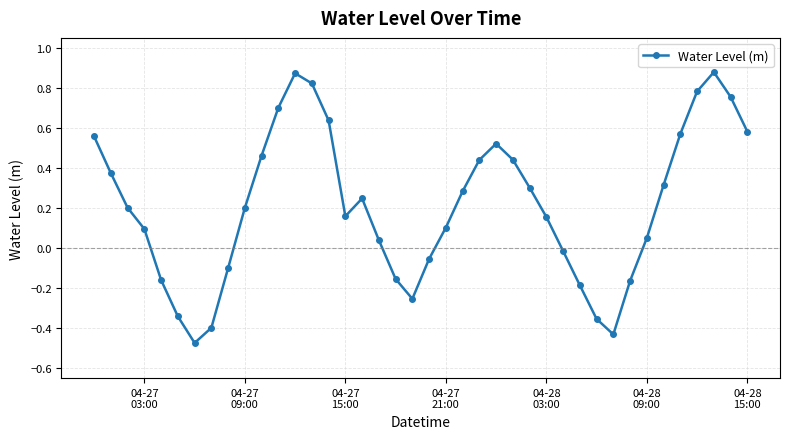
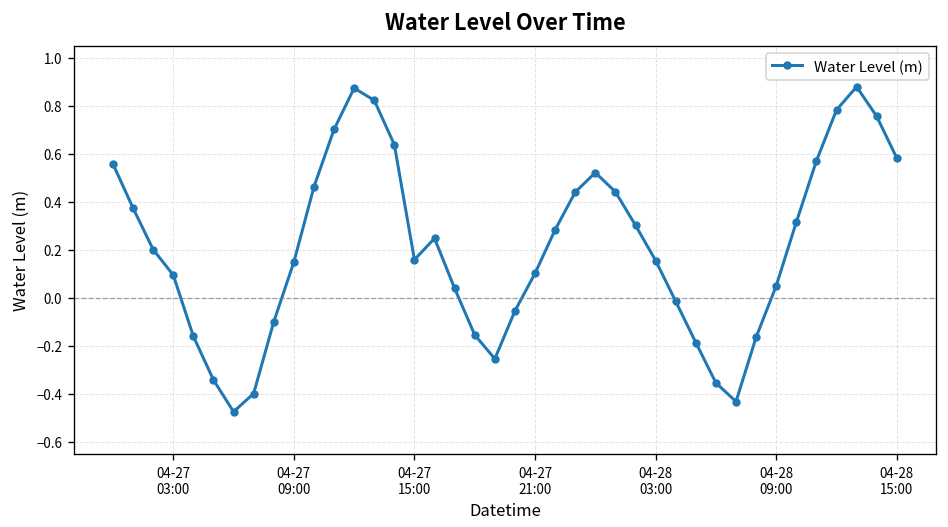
04-27 09:00: 0.20 -> 0.15
